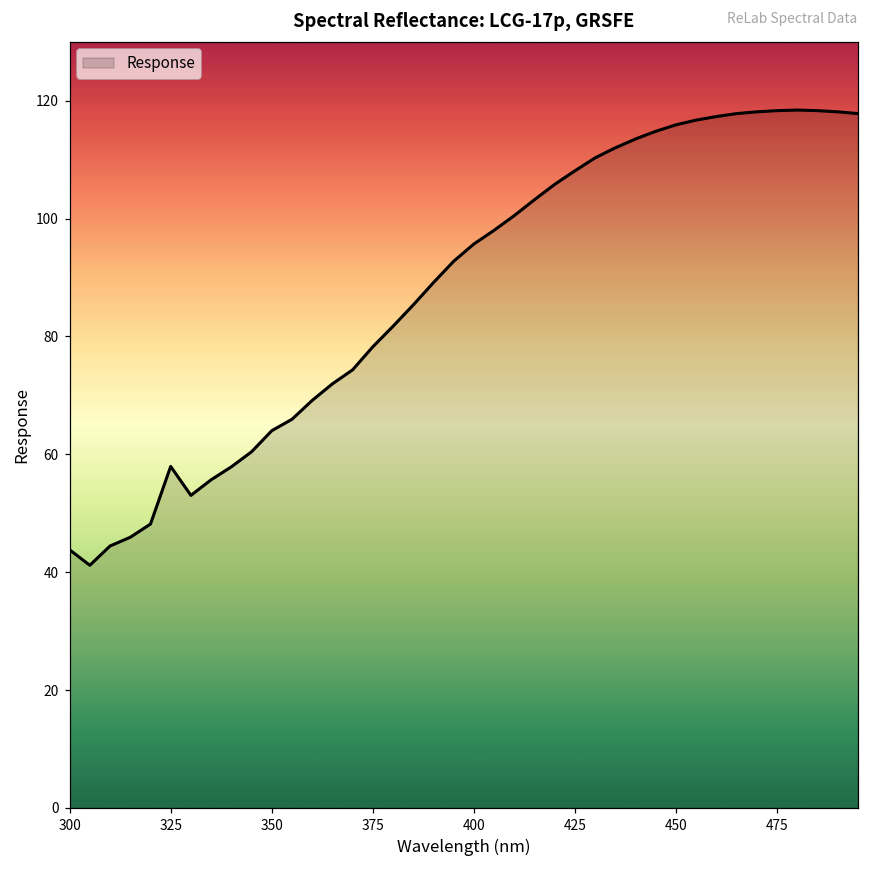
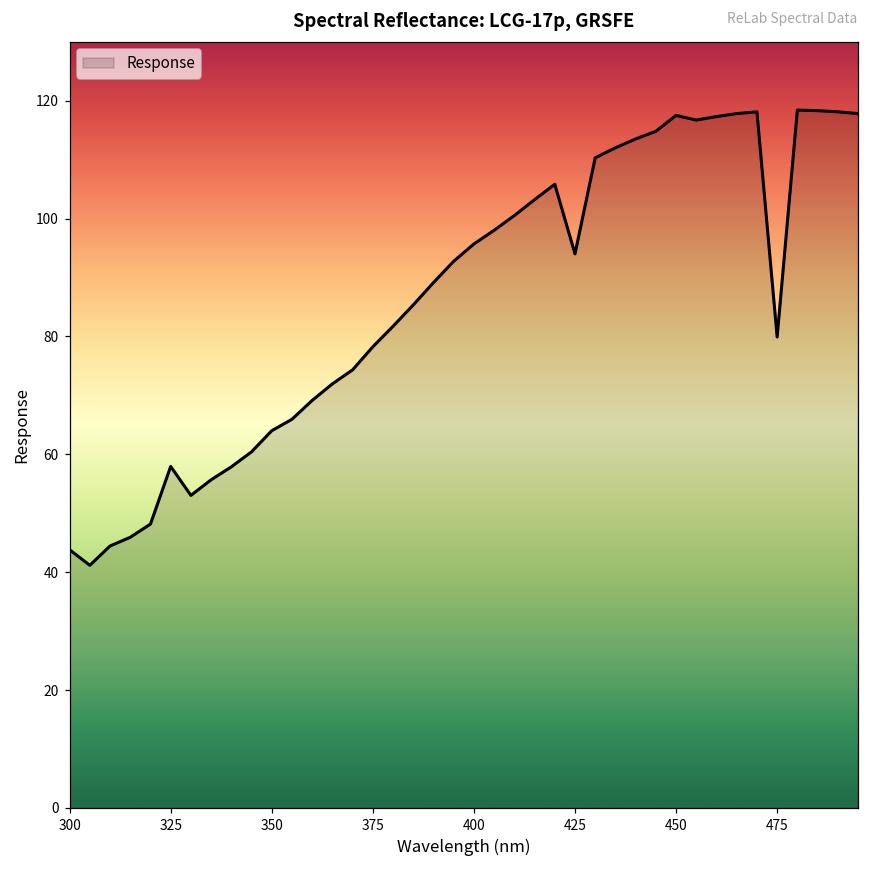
425: 108 -> 94
450: 116 -> 118
475: 118 -> 80
